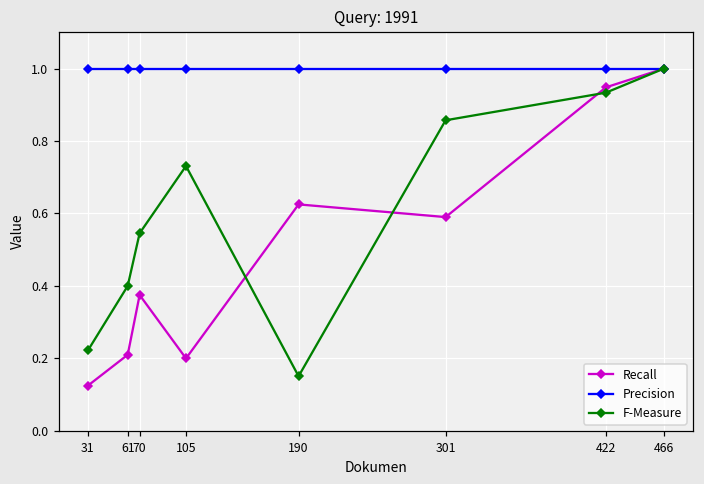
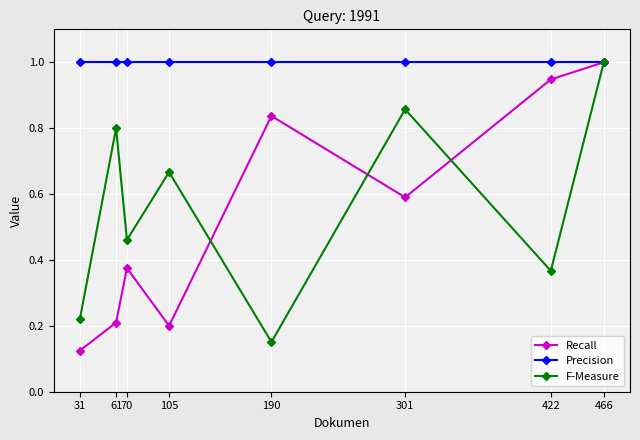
F-Measure, 61: 0.4 -> 0.8
F-Measure, 70: 0.55 -> 0.46
F-Measure, 105: 0.73 -> 0.67
Recall, 190: 0.63 -> 0.84
F-Measure, 422: 0.93 -> 0.37
